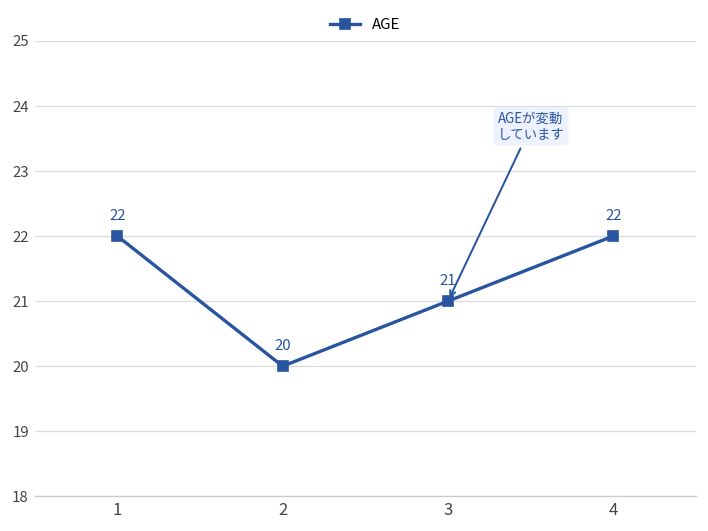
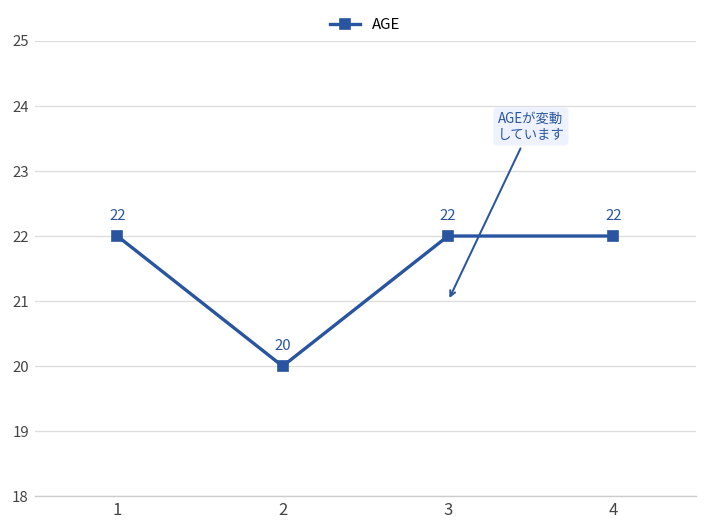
3: 21 -> 22
